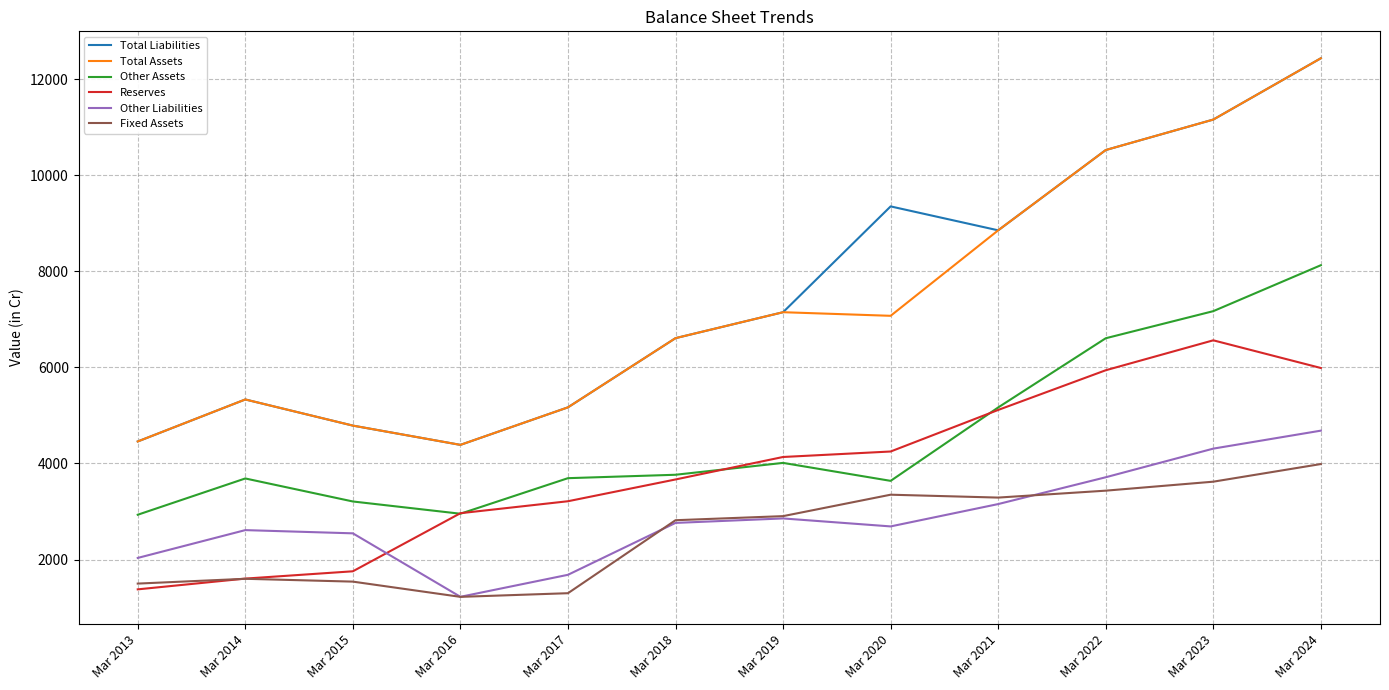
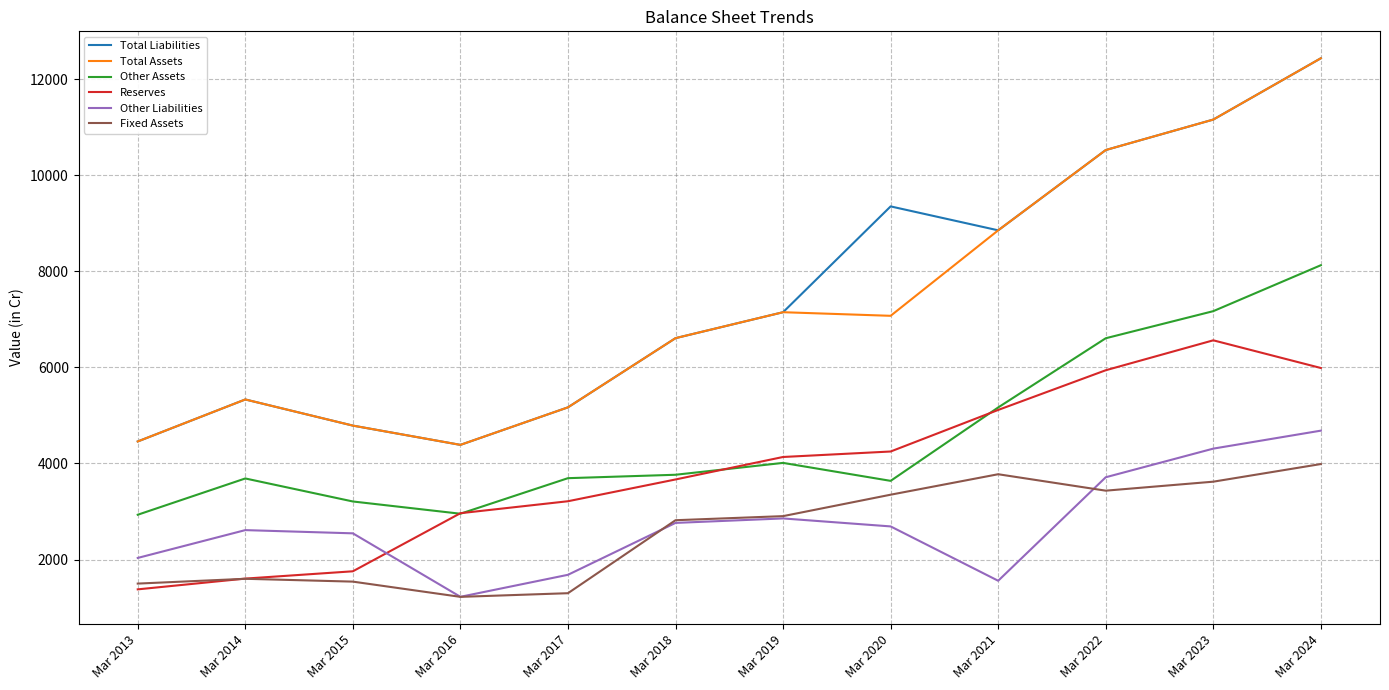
Other Liabilities, Mar 2021: 3200 -> 1600
Fixed Assets, Mar 2021: 3300 -> 3800
